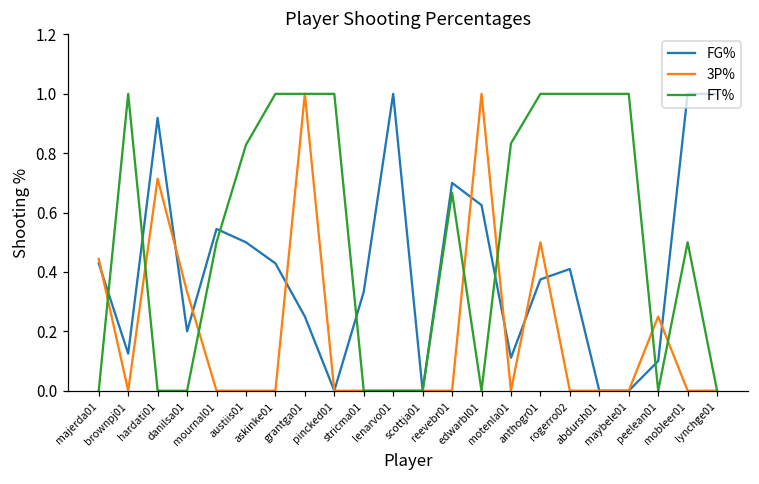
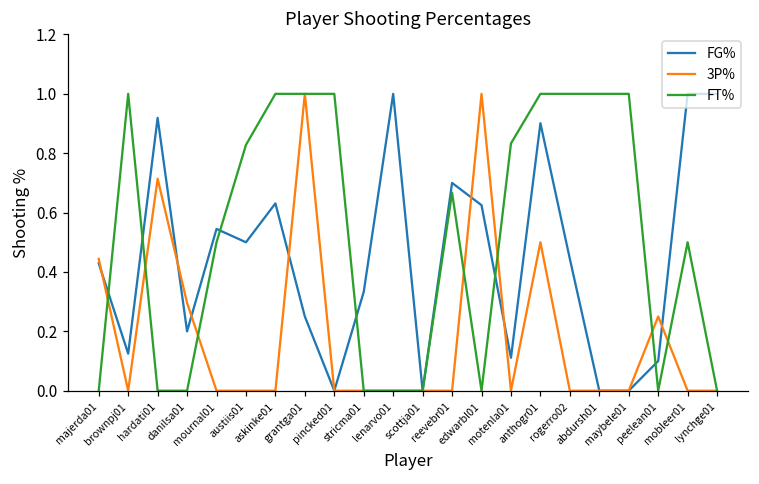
3P%, danilsa01: 0.33 -> 0.30
FG%, askinke01: 0.43 -> 0.63
FG%, anthogr01: 0.38 -> 0.90
FG%, rogerro02: 0.41 -> 0.44
